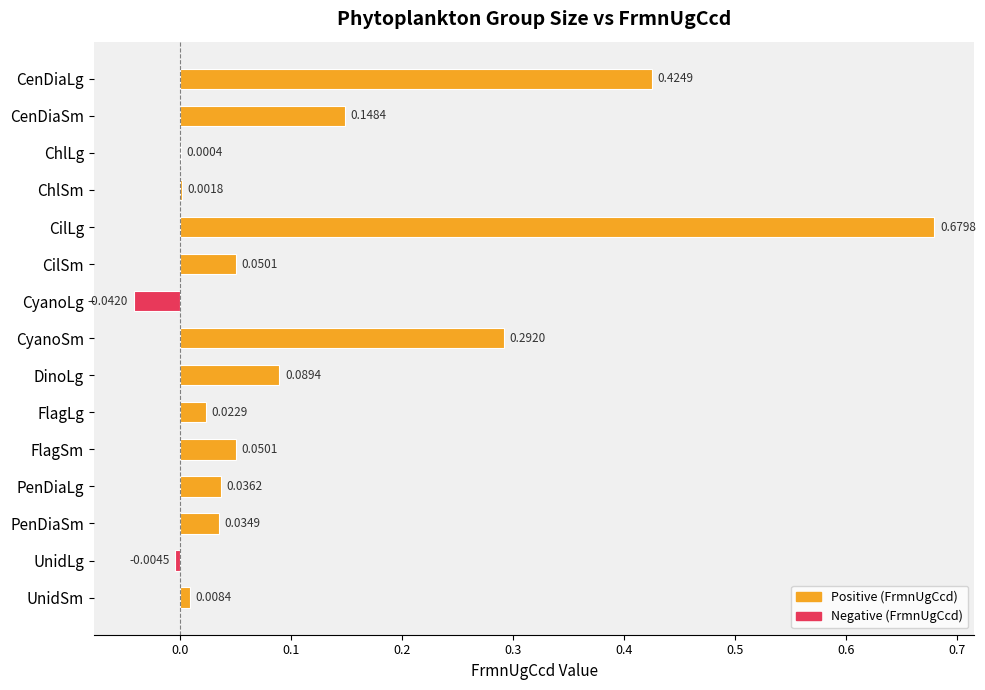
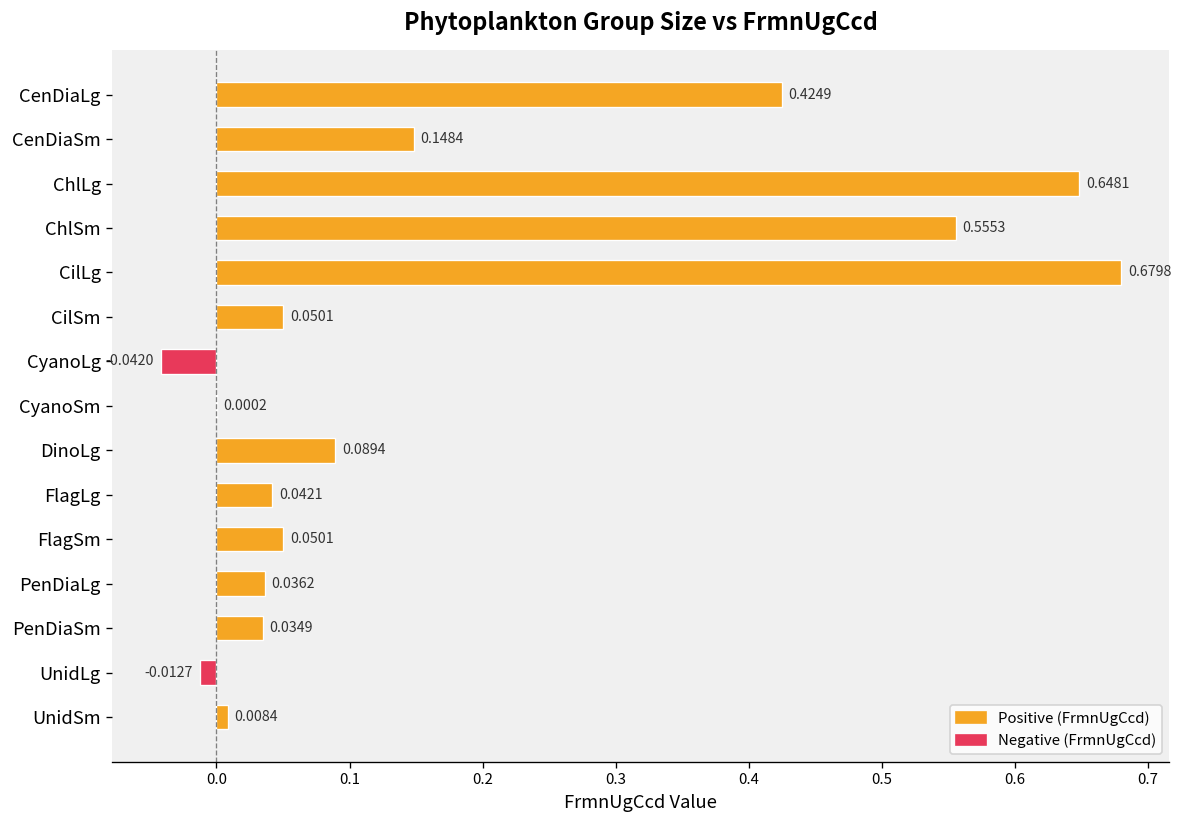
ChlLg: 0.0004 -> 0.6481
ChlSm: 0.0018 -> 0.5553
CyanoSm: 0.2920 -> 0.0002
FlagLg: 0.0229 -> 0.0421
UnidLg: -0.0045 -> -0.0127
